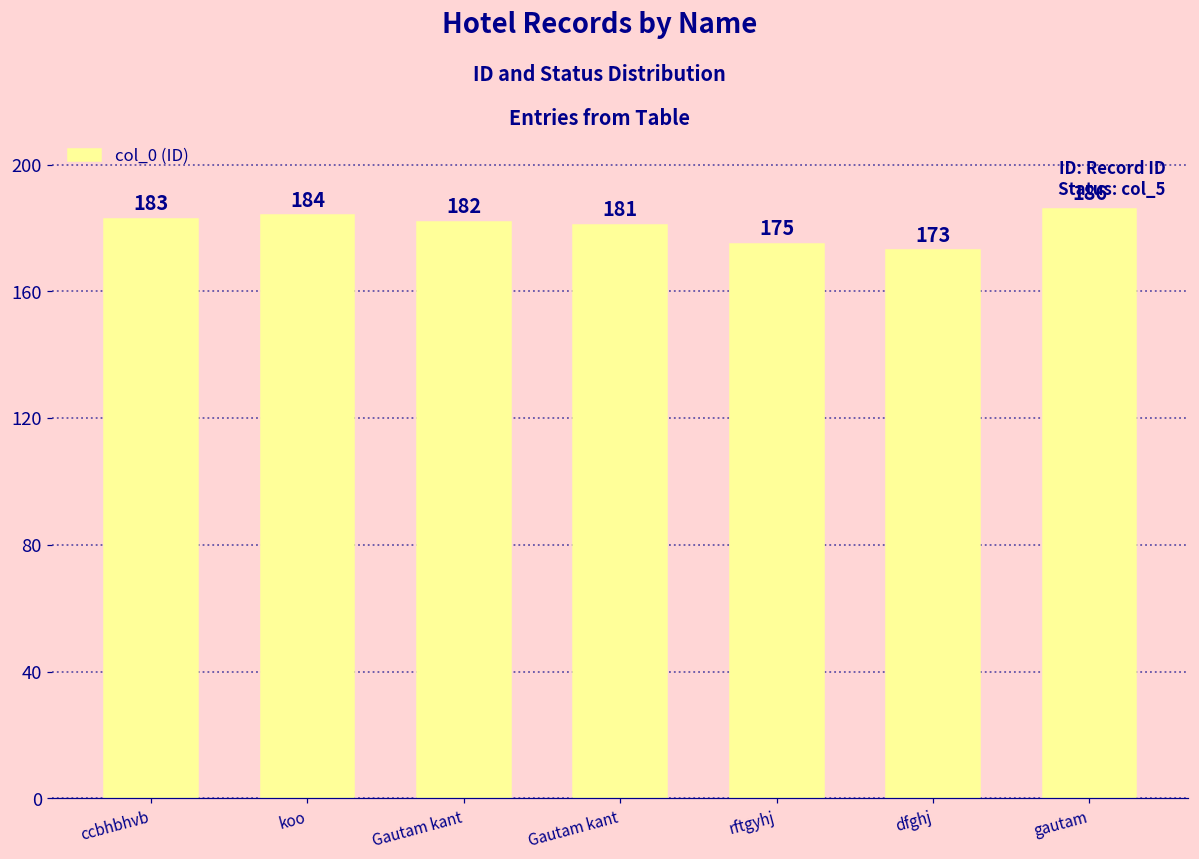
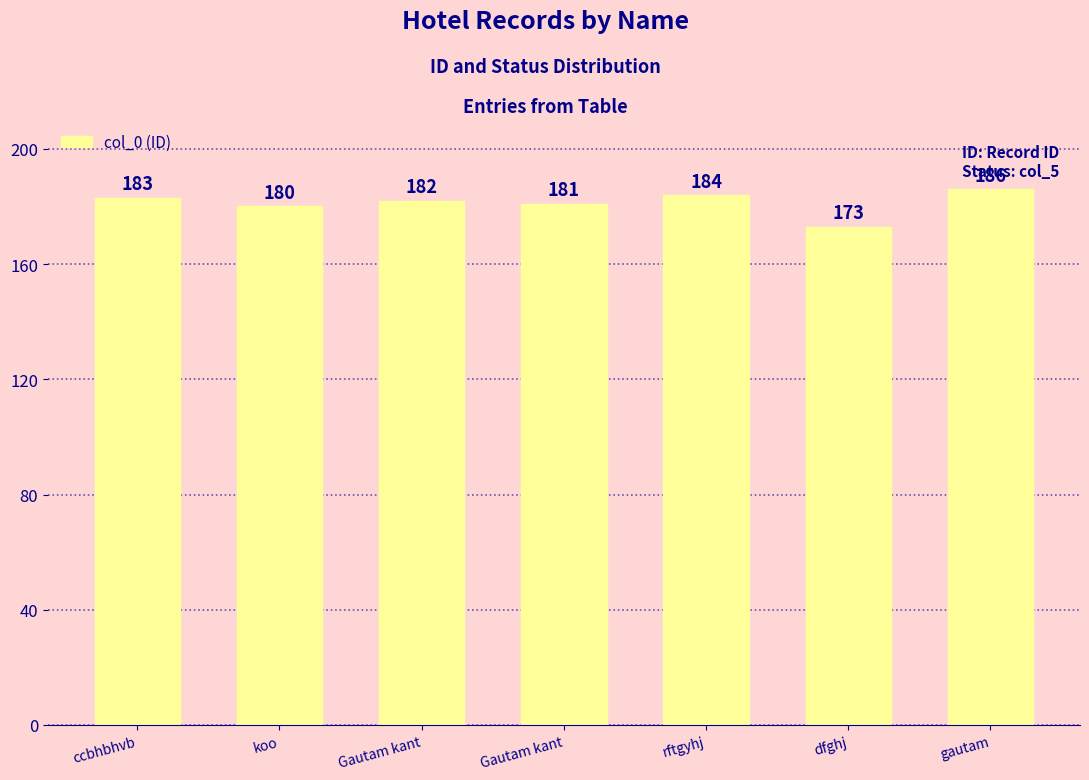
koo: 184 -> 180
rftgyhj: 175 -> 184
